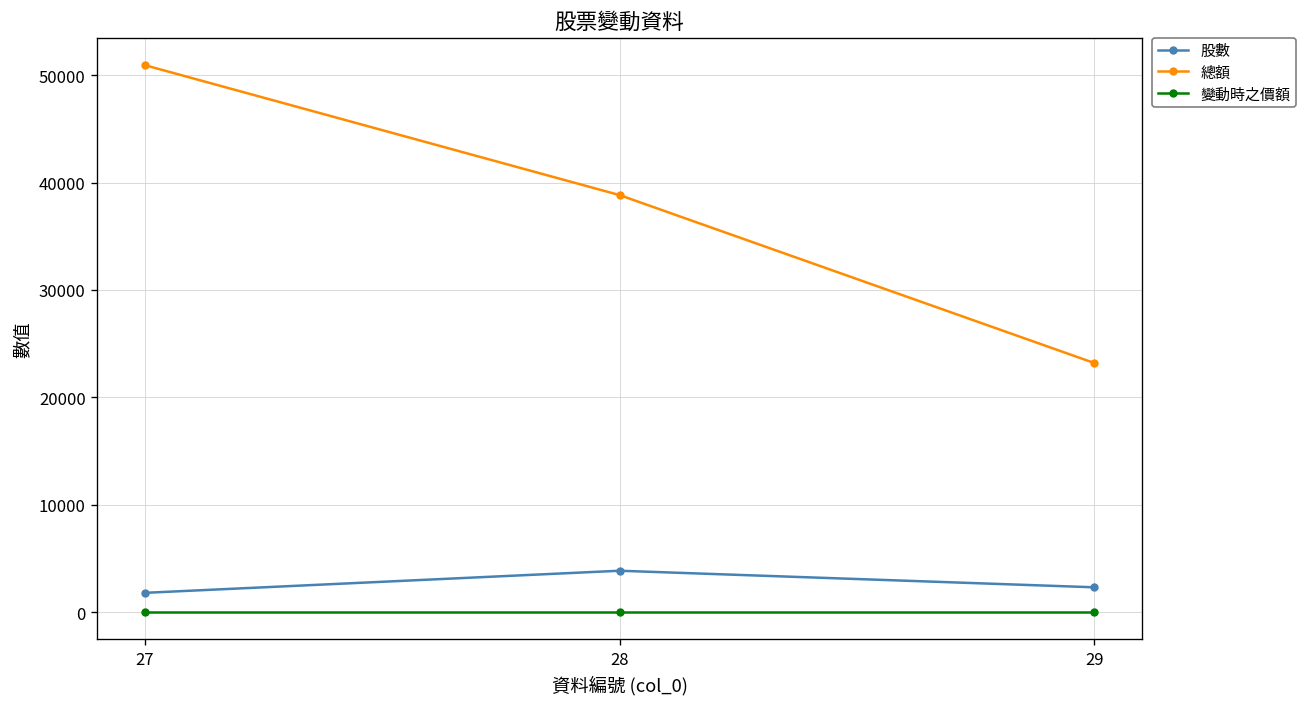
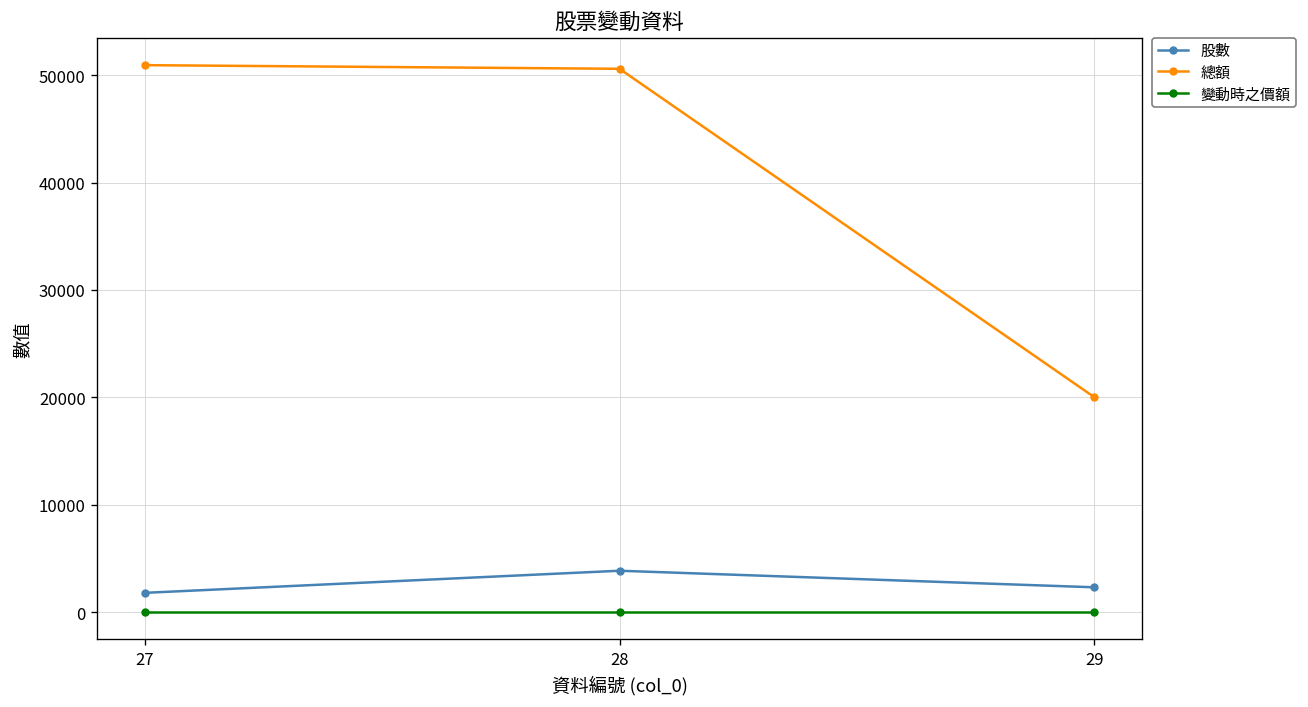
總額, 28: 39000 -> 51000
總額, 29: 23000 -> 20000
